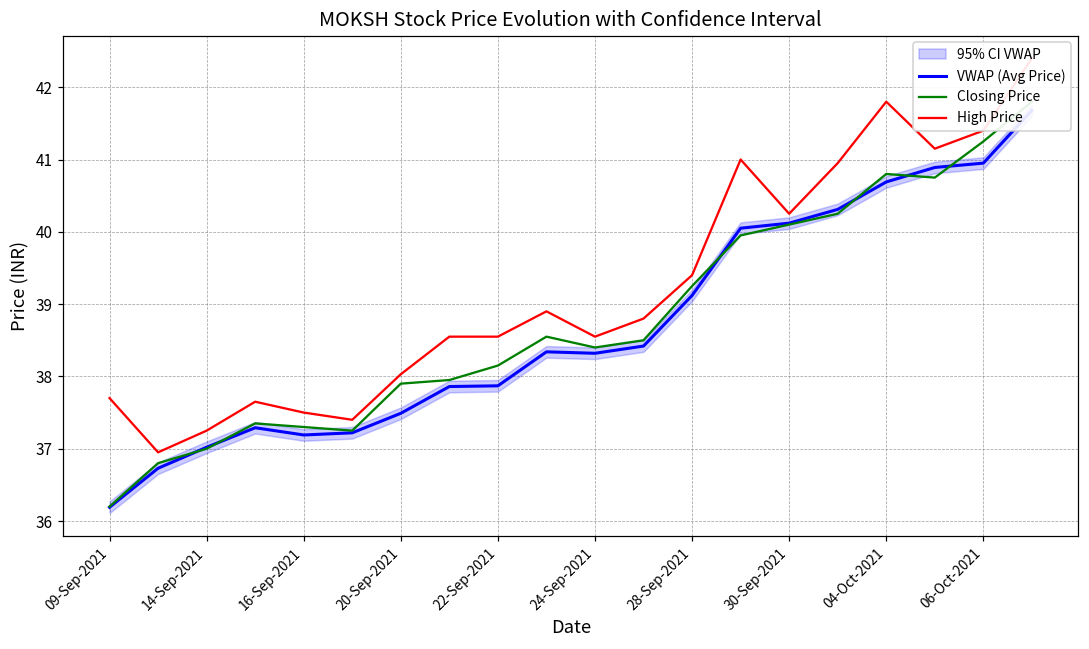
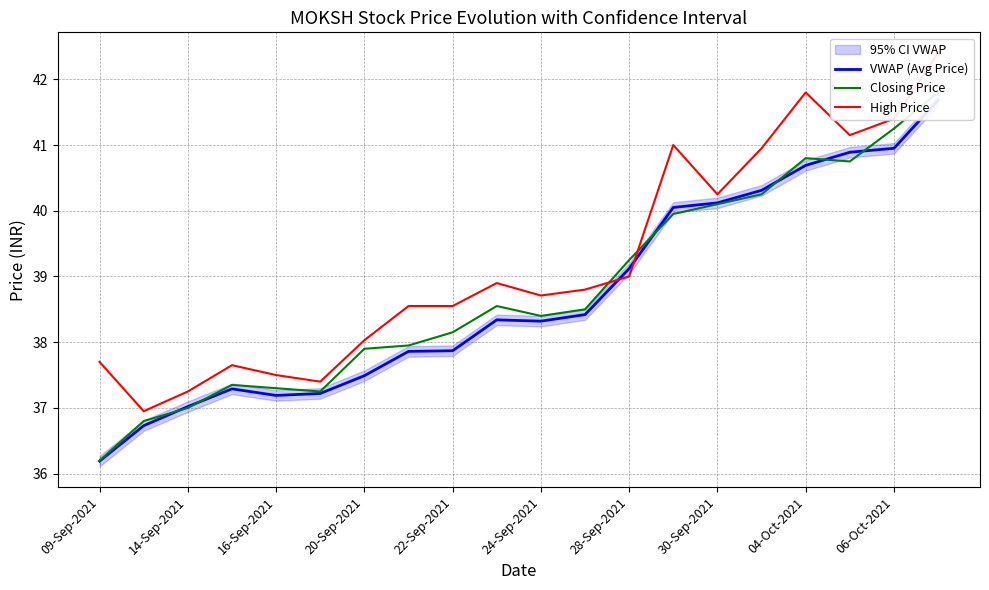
High Price, 24-Sep-2021: 38.6 -> 38.7
High Price, 28-Sep-2021: 39.4 -> 39.0
